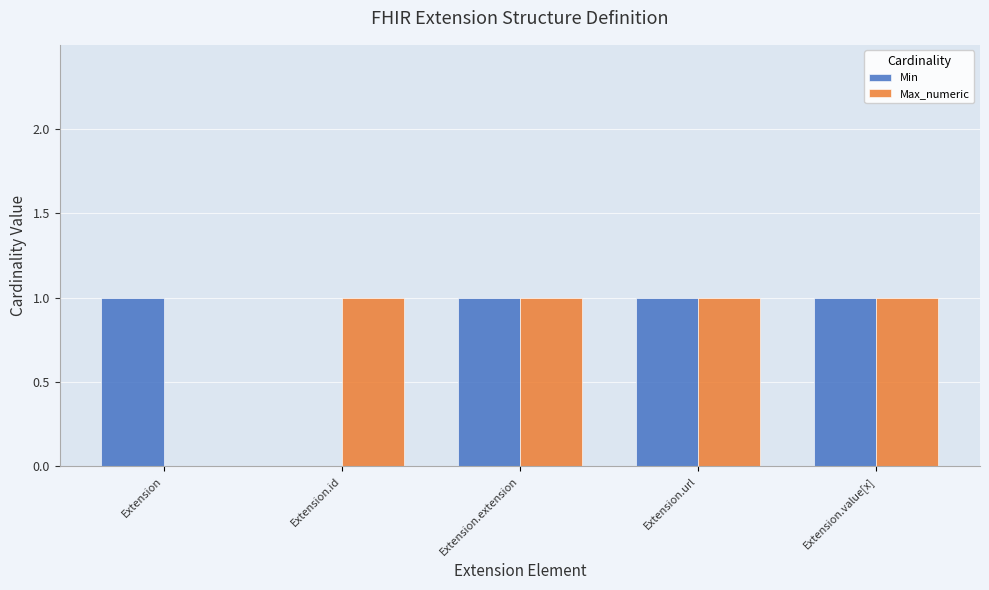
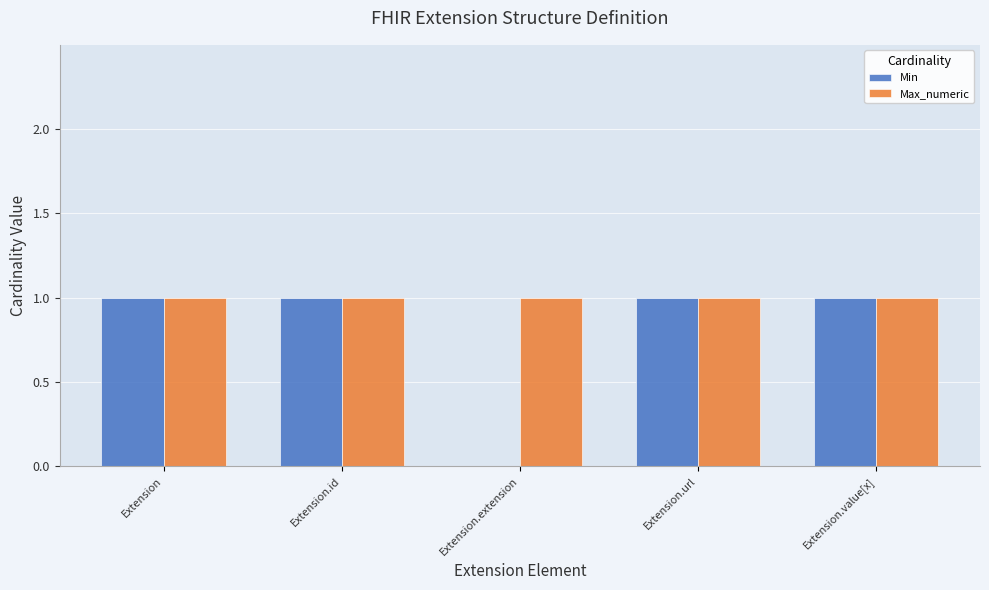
Max_numeric, Extension: 0 -> 1
Min, Extension.id: 0 -> 1
Min, Extension.extension: 1 -> 0
